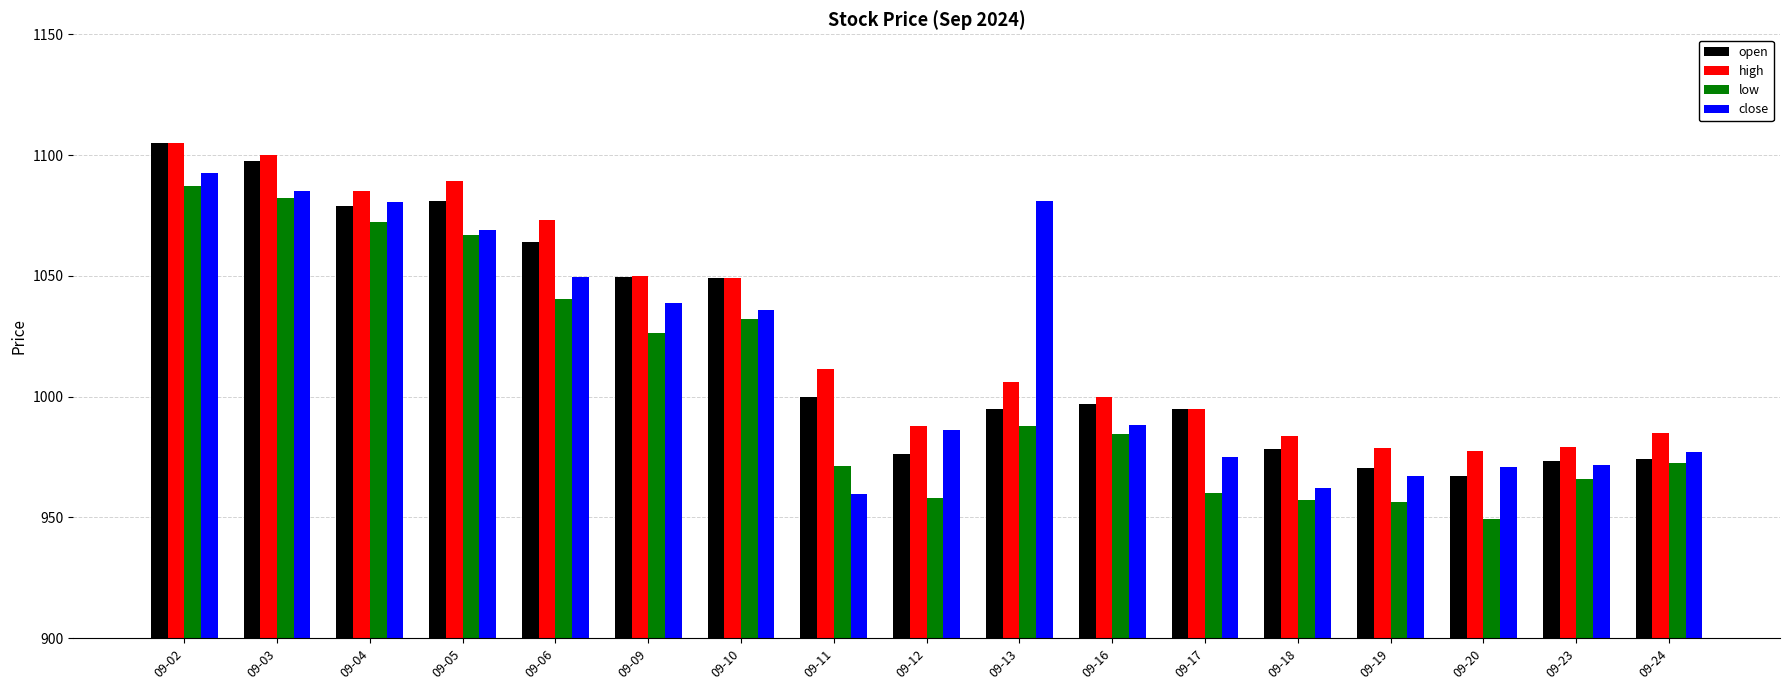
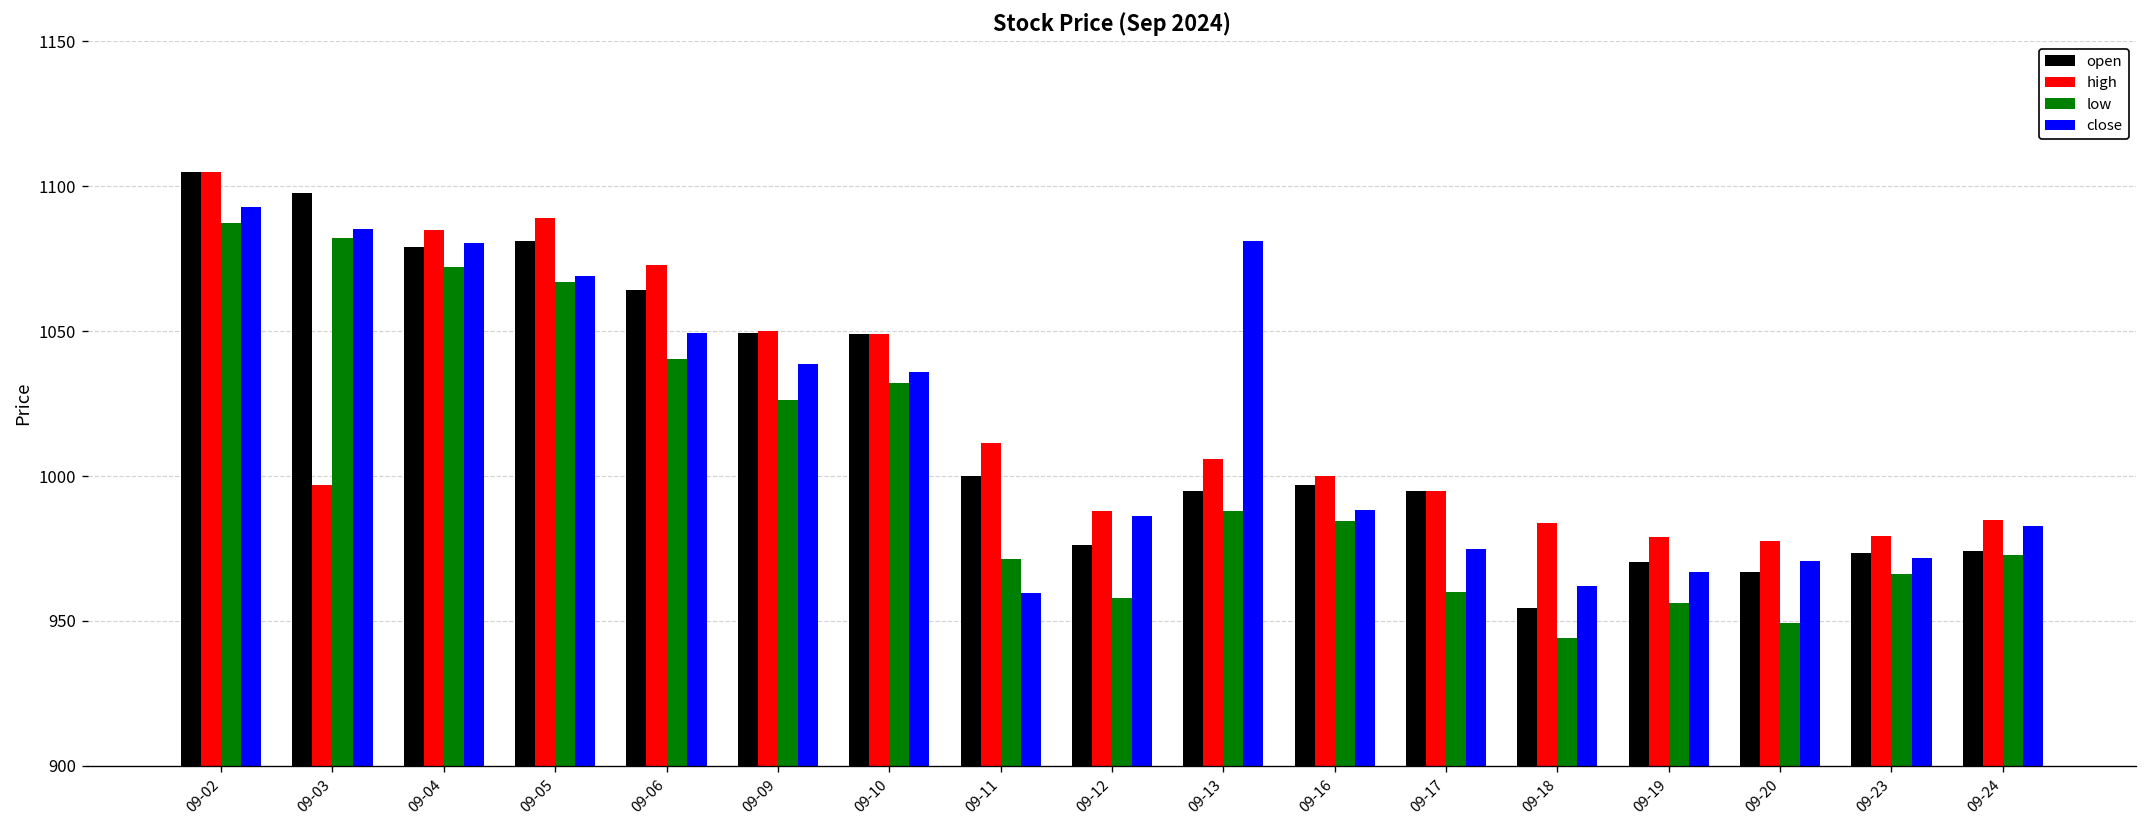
high, 09-03: 1100 -> 997
open, 09-18: 978 -> 955
low, 09-18: 957 -> 944
close, 09-24: 977 -> 983
